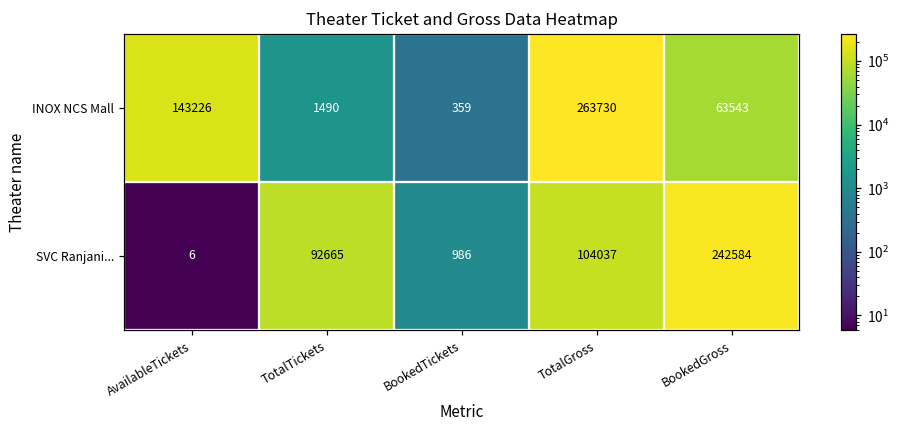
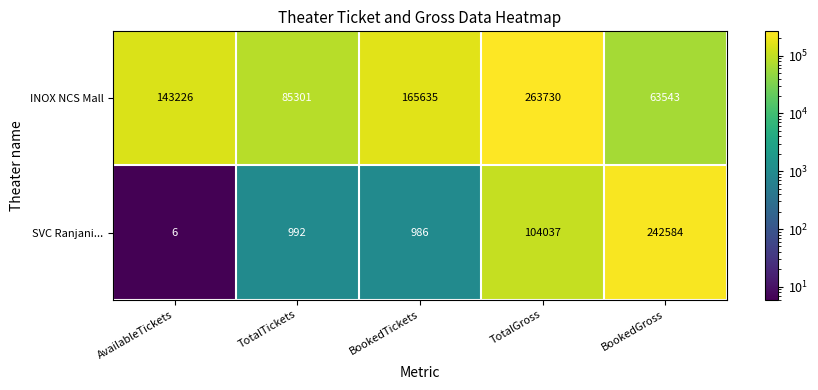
INOX NCS Mall, TotalTickets: 1490 -> 85301
INOX NCS Mall, BookedTickets: 359 -> 165635
SVC Ranjani..., TotalTickets: 92665 -> 992
